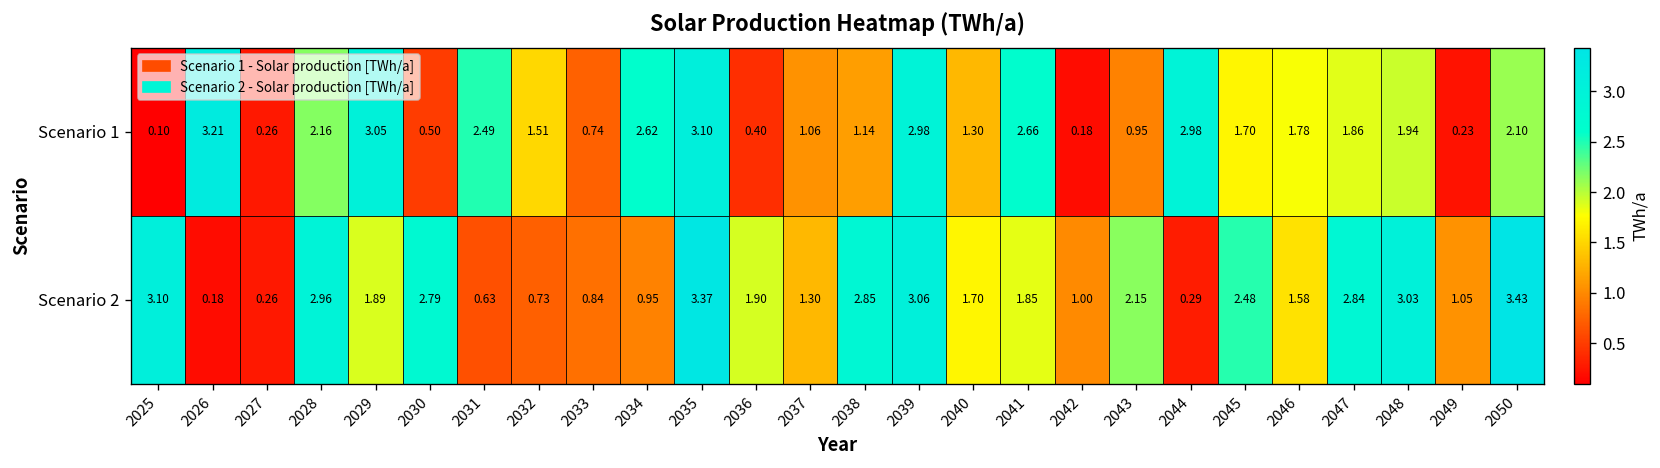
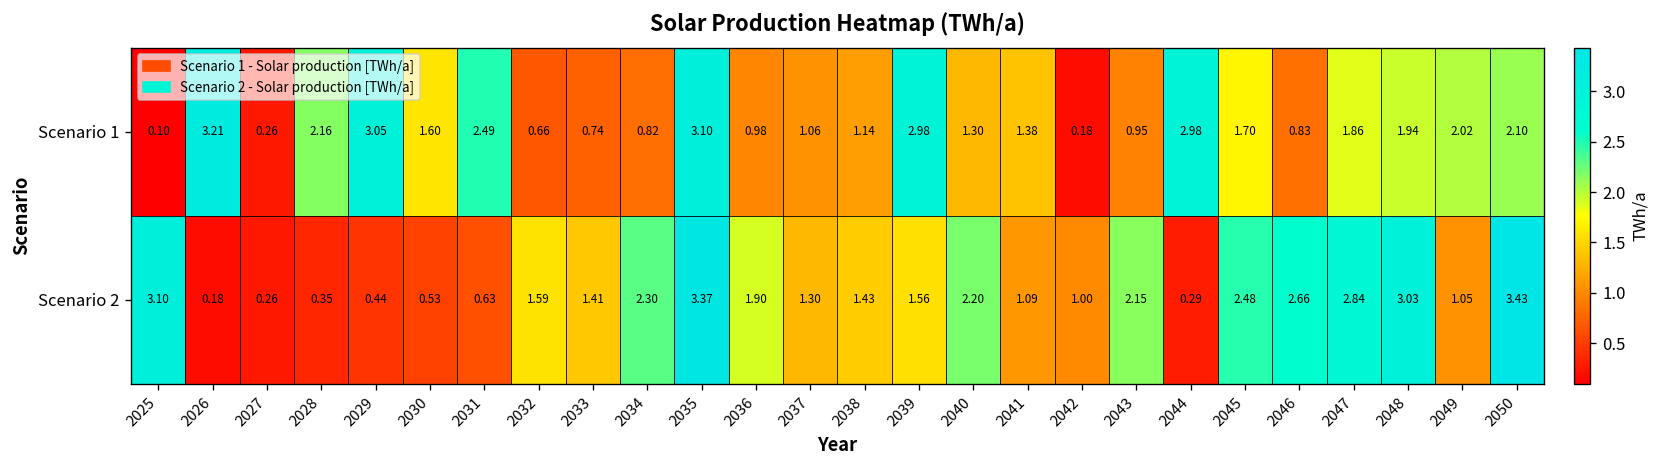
Scenario 1, 2030: 0.50 -> 1.60
Scenario 1, 2032: 1.51 -> 0.66
Scenario 1, 2034: 2.62 -> 0.82
Scenario 1, 2036: 0.40 -> 0.98
Scenario 1, 2041: 2.66 -> 1.38
Scenario 1, 2046: 1.78 -> 0.83
Scenario 1, 2049: 0.23 -> 2.02
Scenario 2, 2028: 2.96 -> 0.35
Scenario 2, 2029: 1.89 -> 0.44
Scenario 2, 2030: 2.79 -> 0.53
Scenario 2, 2032: 0.73 -> 1.59
Scenario 2, 2033: 0.84 -> 1.41
Scenario 2, 2034: 0.95 -> 2.30
Scenario 2, 2038: 2.85 -> 1.43
Scenario 2, 2039: 3.06 -> 1.56
Scenario 2, 2040: 1.70 -> 2.20
Scenario 2, 2041: 1.85 -> 1.09
Scenario 2, 2046: 1.58 -> 2.66
